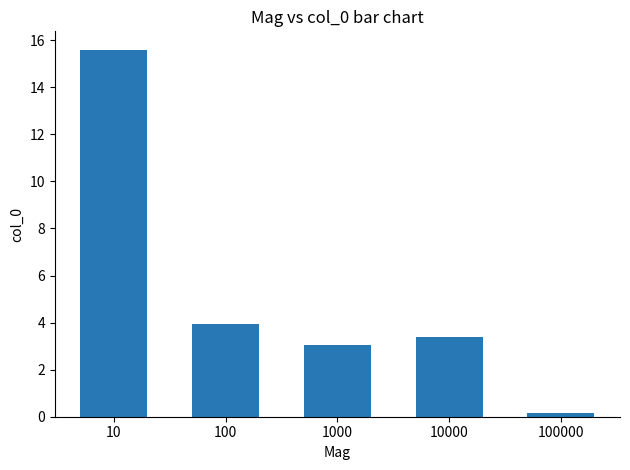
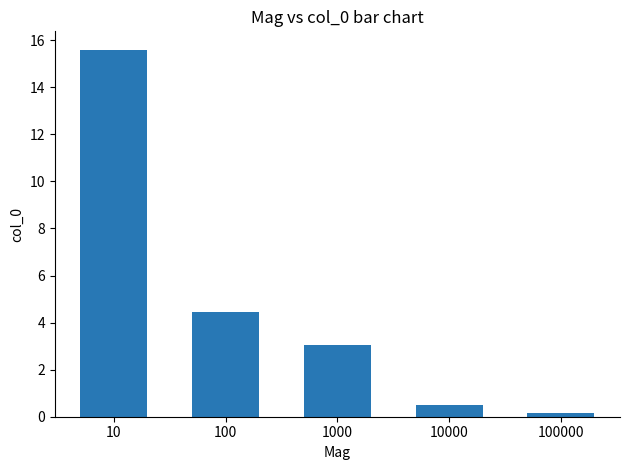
100: 3.9 -> 4.5
10000: 3.4 -> 0.5
